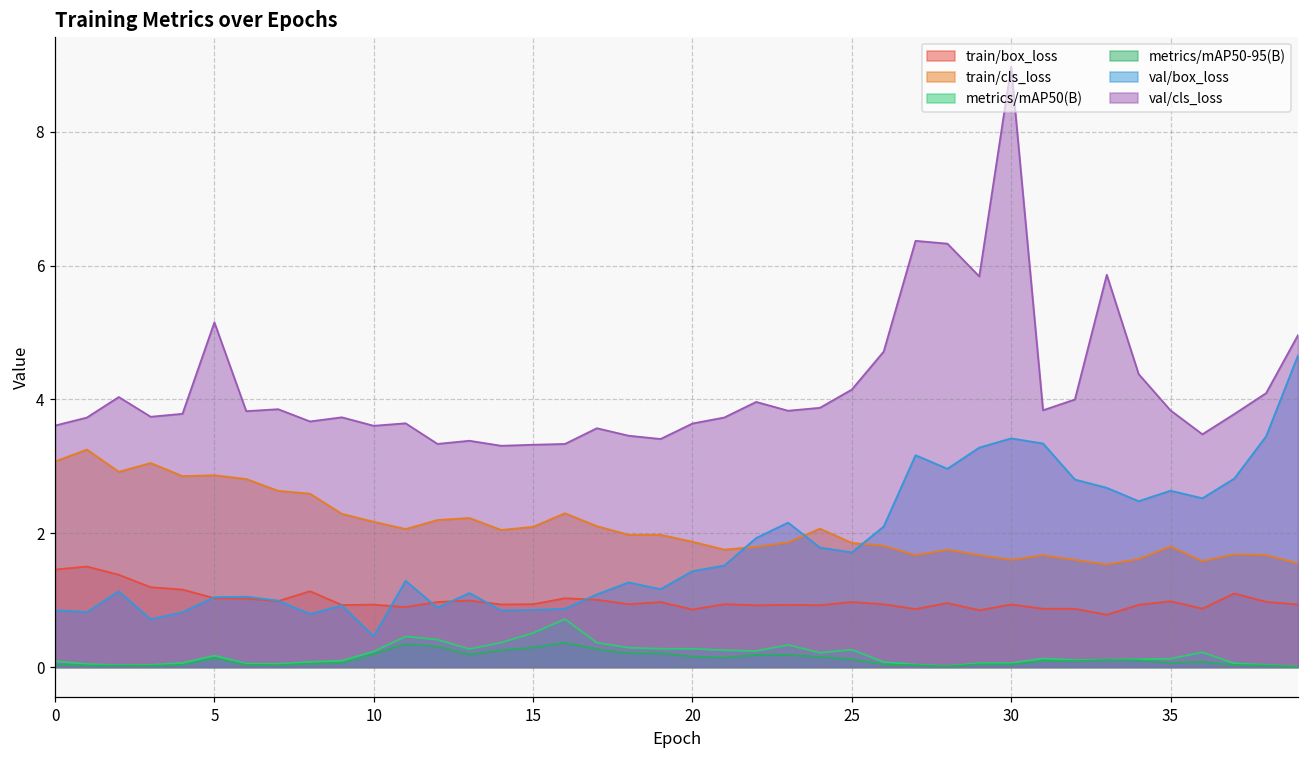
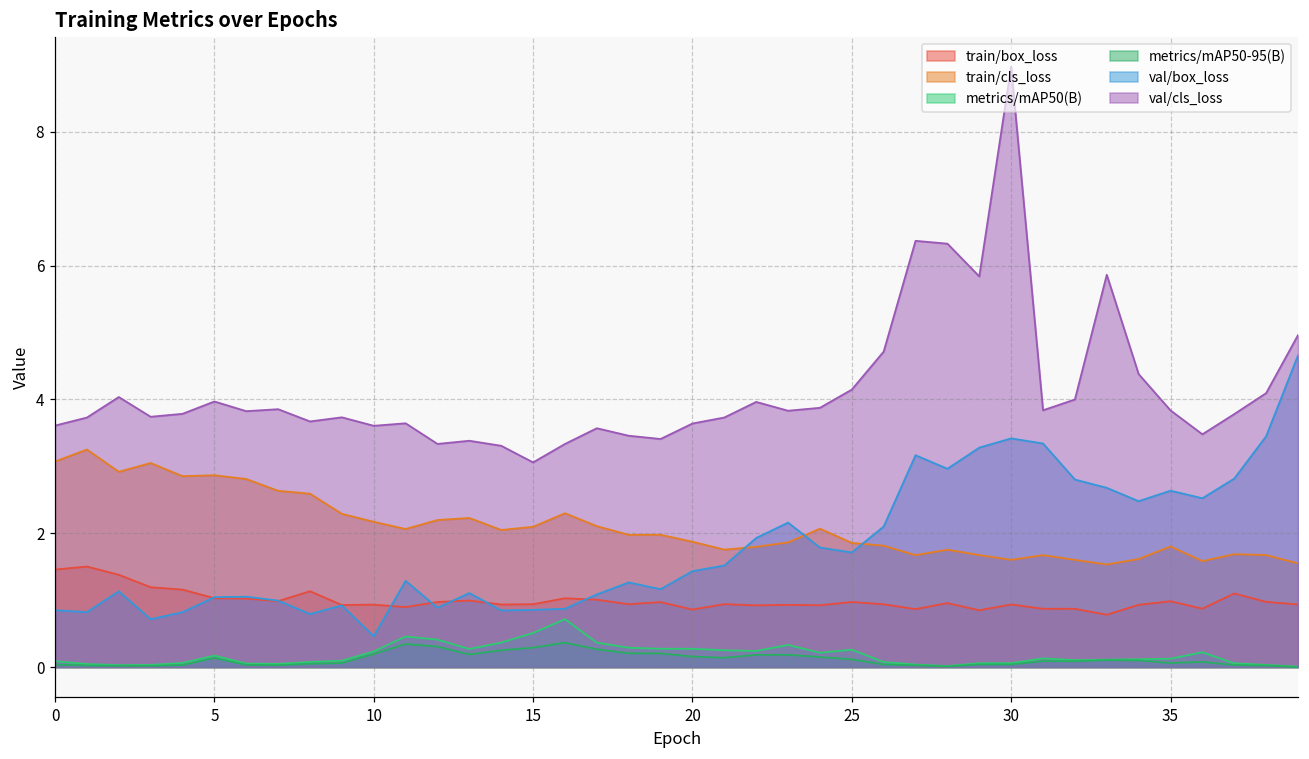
val/cls_loss, 5: 5.2 -> 4.0
val/cls_loss, 15: 3.3 -> 3.1
